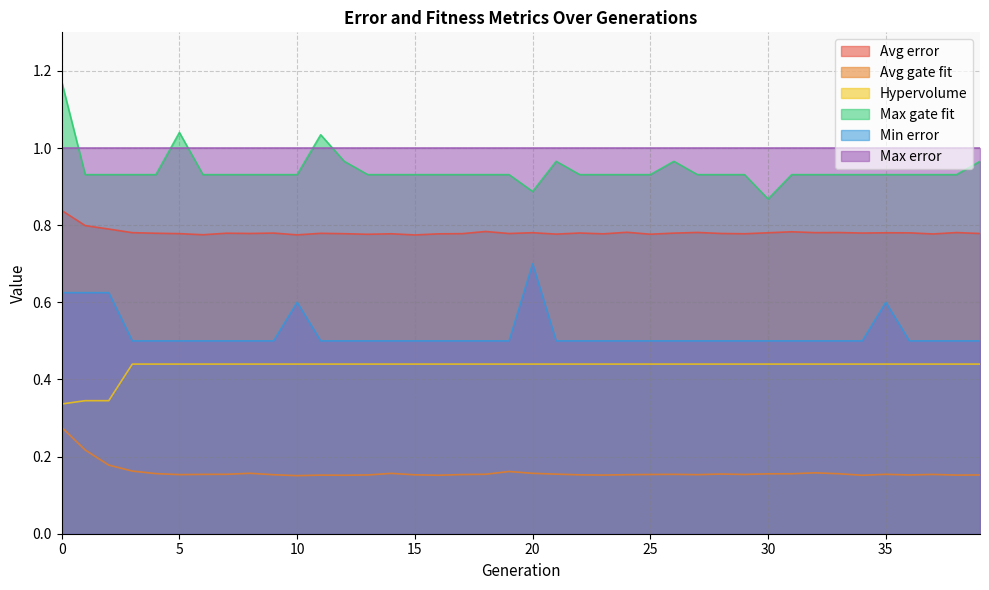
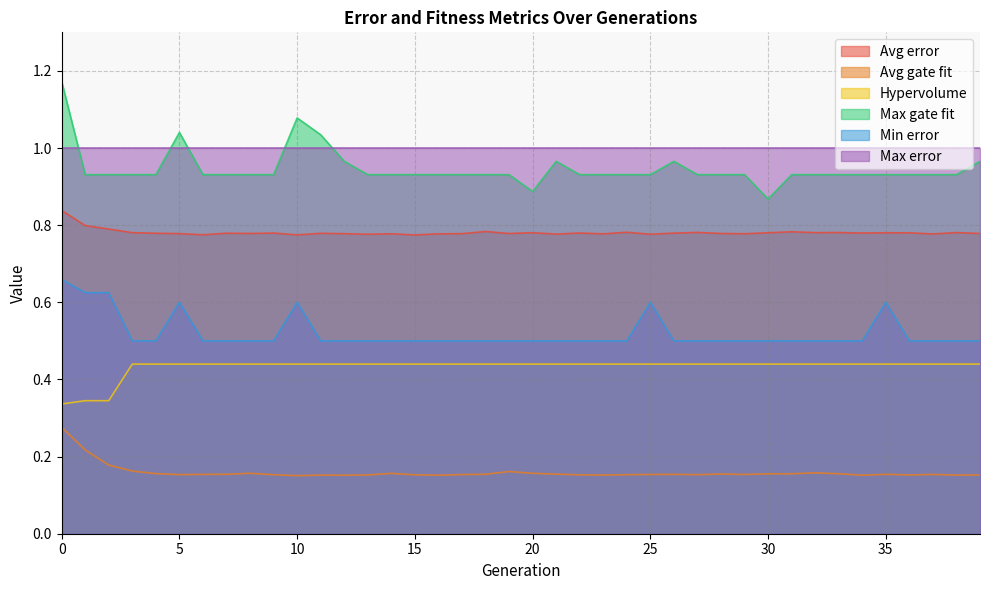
Min error, 0: 0.63 -> 0.66
Min error, 5: 0.5 -> 0.6
Max gate fit, 10: 0.93 -> 1.08
Min error, 20: 0.7 -> 0.5
Min error, 25: 0.5 -> 0.6
